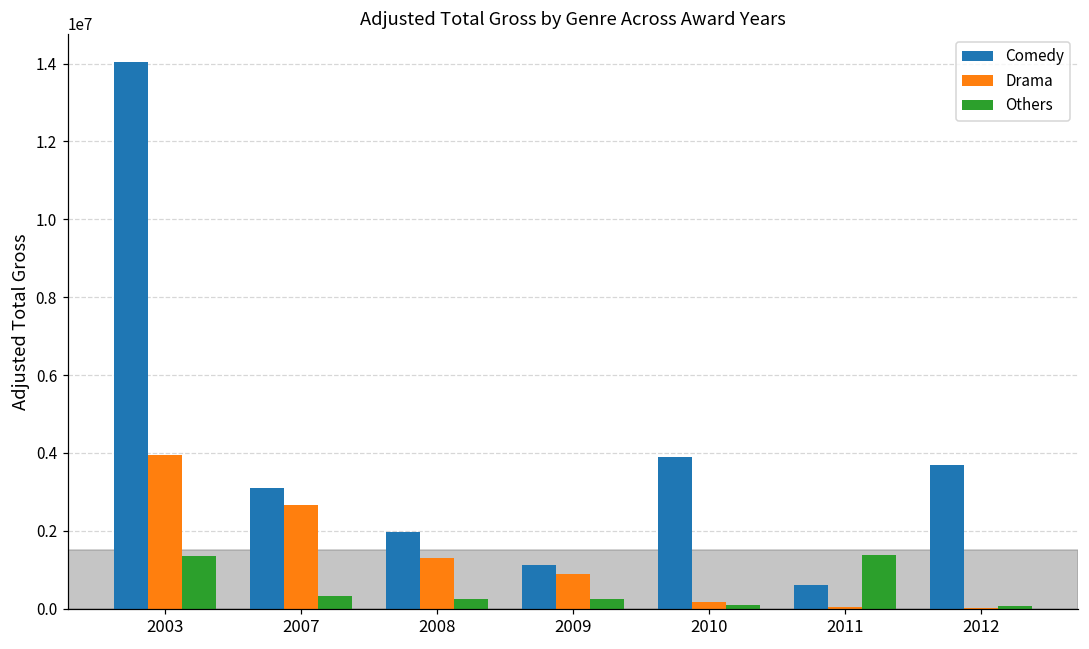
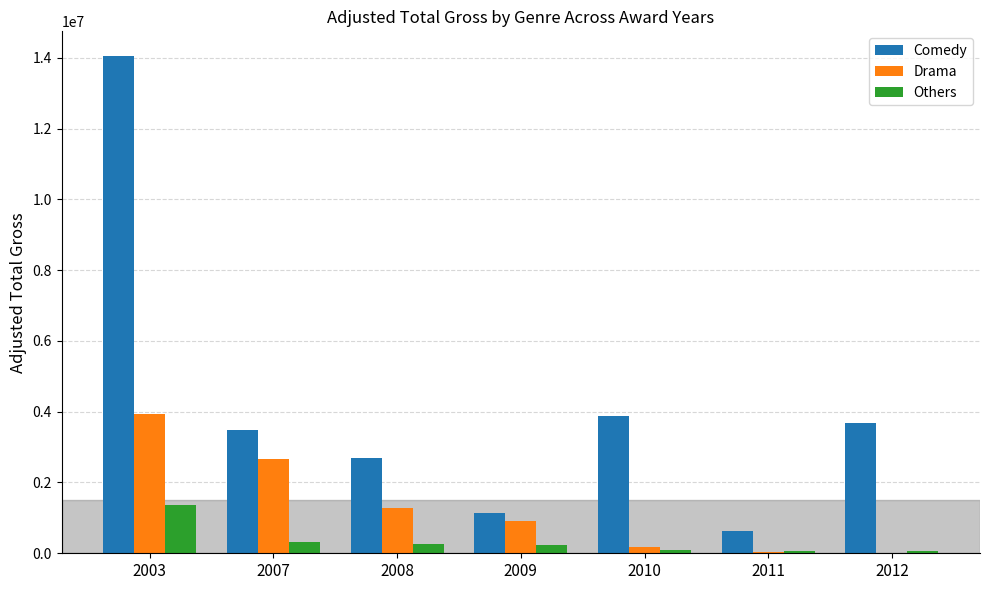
Comedy, 2007: 3100000 -> 3500000
Comedy, 2008: 2000000 -> 2700000
Others, 2011: 1400000 -> 100000
